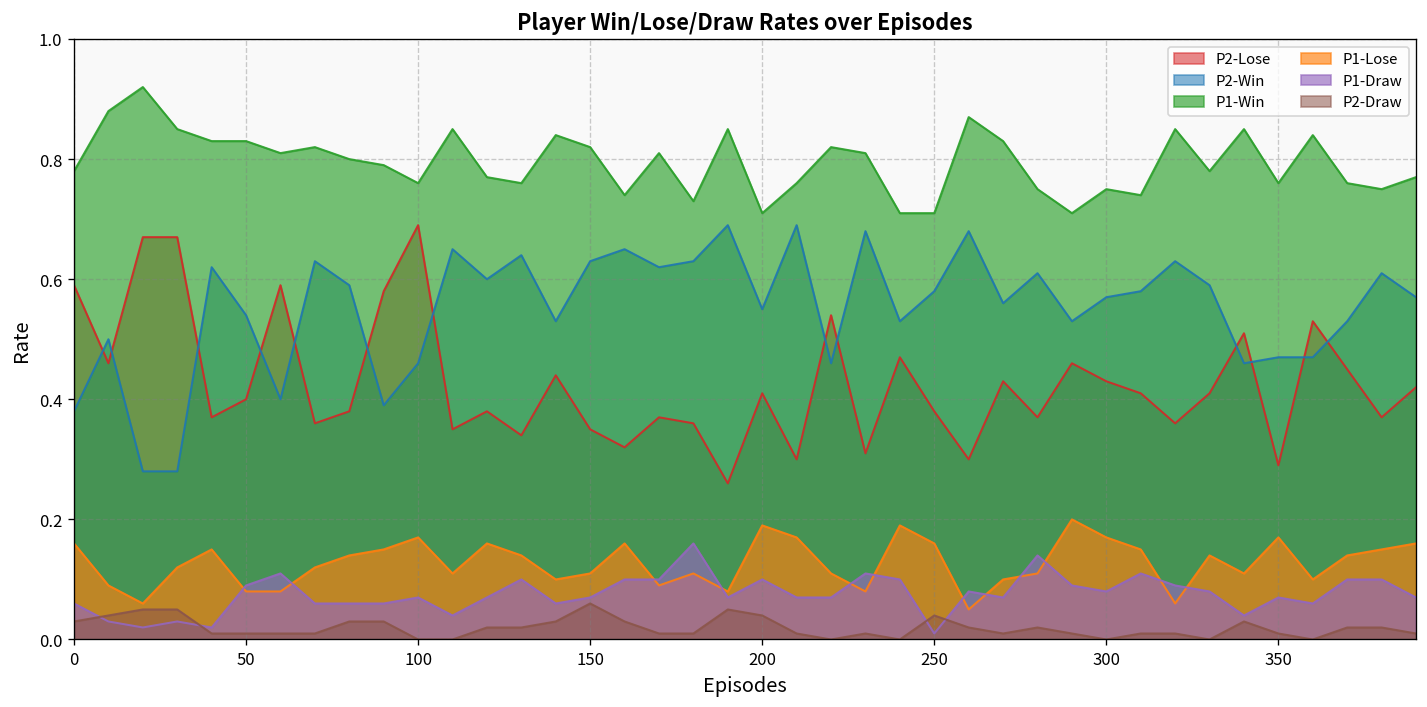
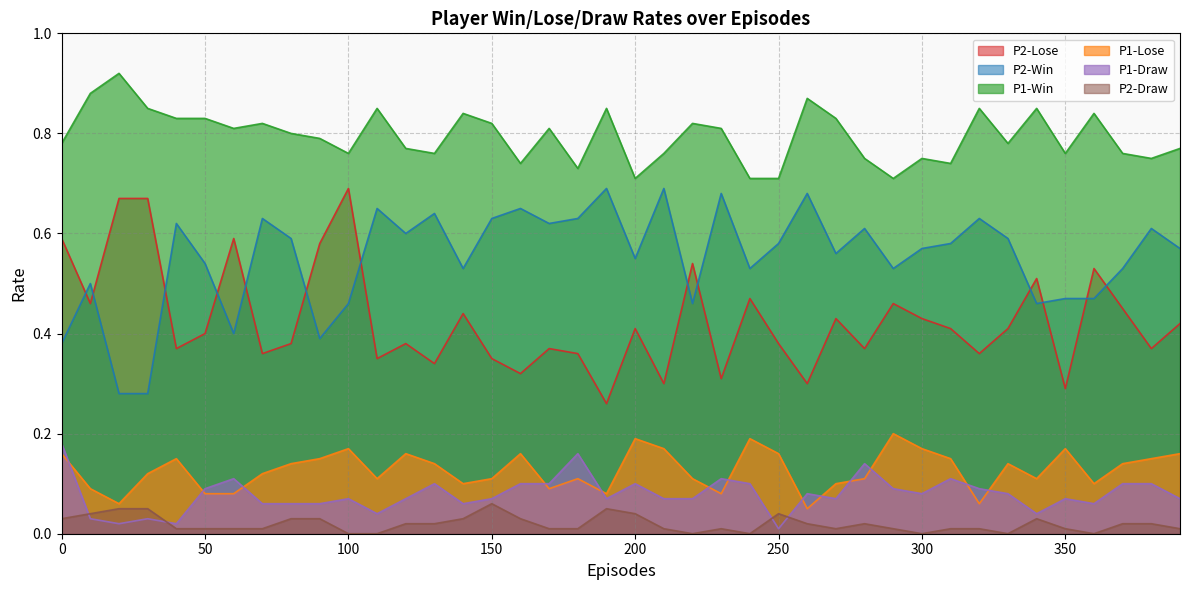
P1-Draw, 0: 0.06 -> 0.18
